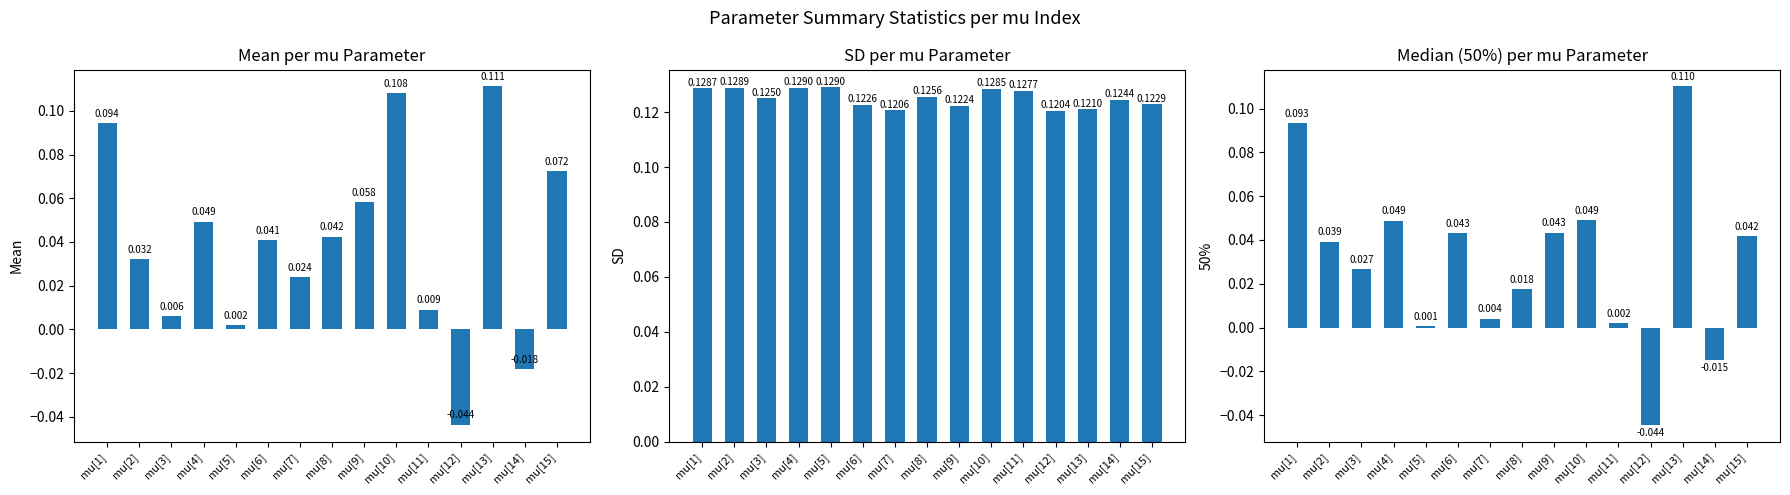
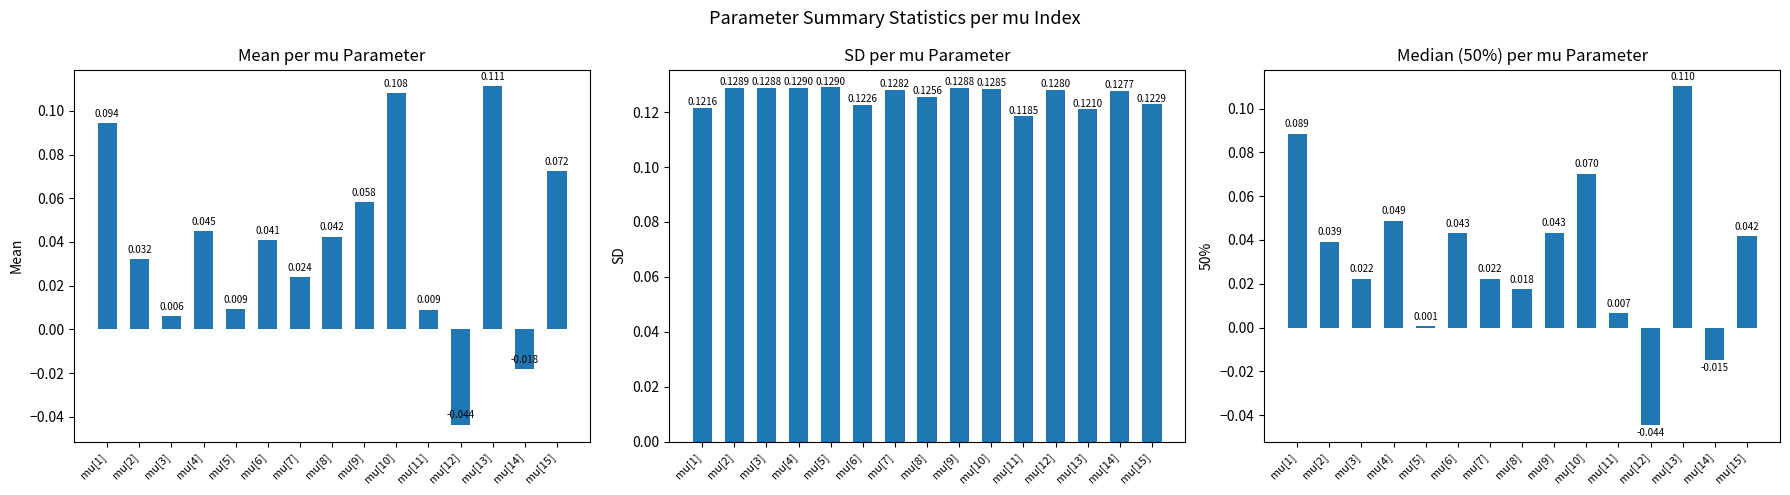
Mean per mu Parameter, mu[4]: 0.049 -> 0.045
Mean per mu Parameter, mu[5]: 0.002 -> 0.009
SD per mu Parameter, mu[1]: 0.1287 -> 0.1216
SD per mu Parameter, mu[3]: 0.1250 -> 0.1288
SD per mu Parameter, mu[7]: 0.1206 -> 0.1282
SD per mu Parameter, mu[9]: 0.1224 -> 0.1288
SD per mu Parameter, mu[11]: 0.1277 -> 0.1185
SD per mu Parameter, mu[12]: 0.1204 -> 0.1280
SD per mu Parameter, mu[14]: 0.1244 -> 0.1277
Median (50%) per mu Parameter, mu[1]: 0.093 -> 0.089
Median (50%) per mu Parameter, mu[3]: 0.027 -> 0.022
Median (50%) per mu Parameter, mu[7]: 0.004 -> 0.022
Median (50%) per mu Parameter, mu[10]: 0.049 -> 0.070
Median (50%) per mu Parameter, mu[11]: 0.002 -> 0.007
